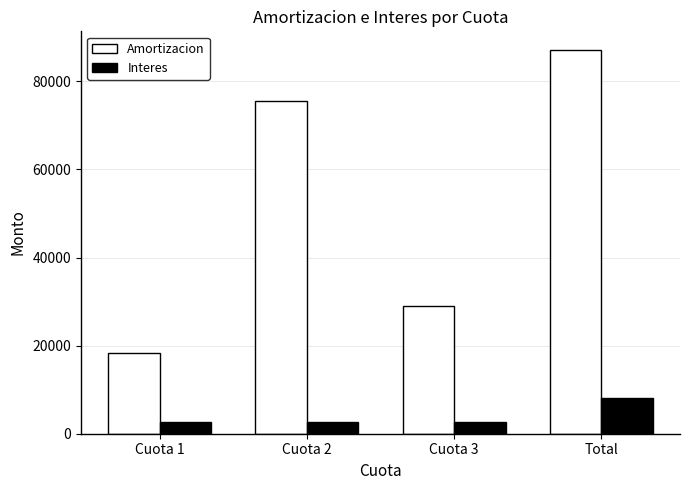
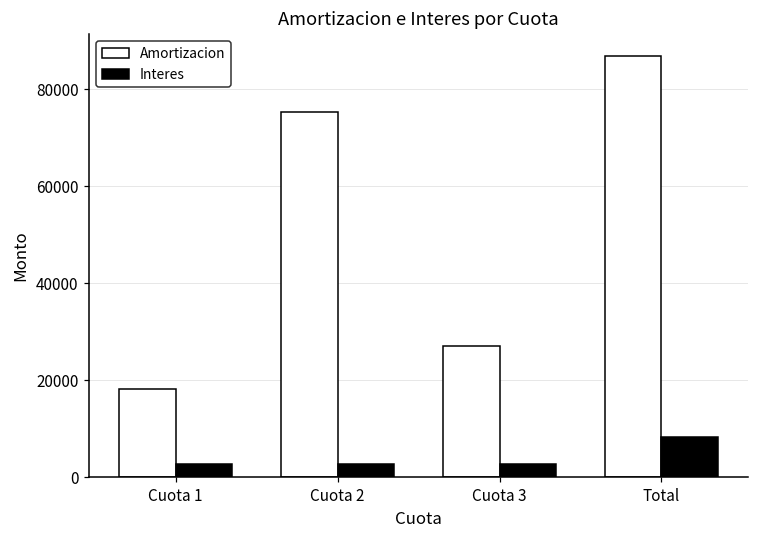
Amortizacion, Cuota 3: 29000 -> 27000
